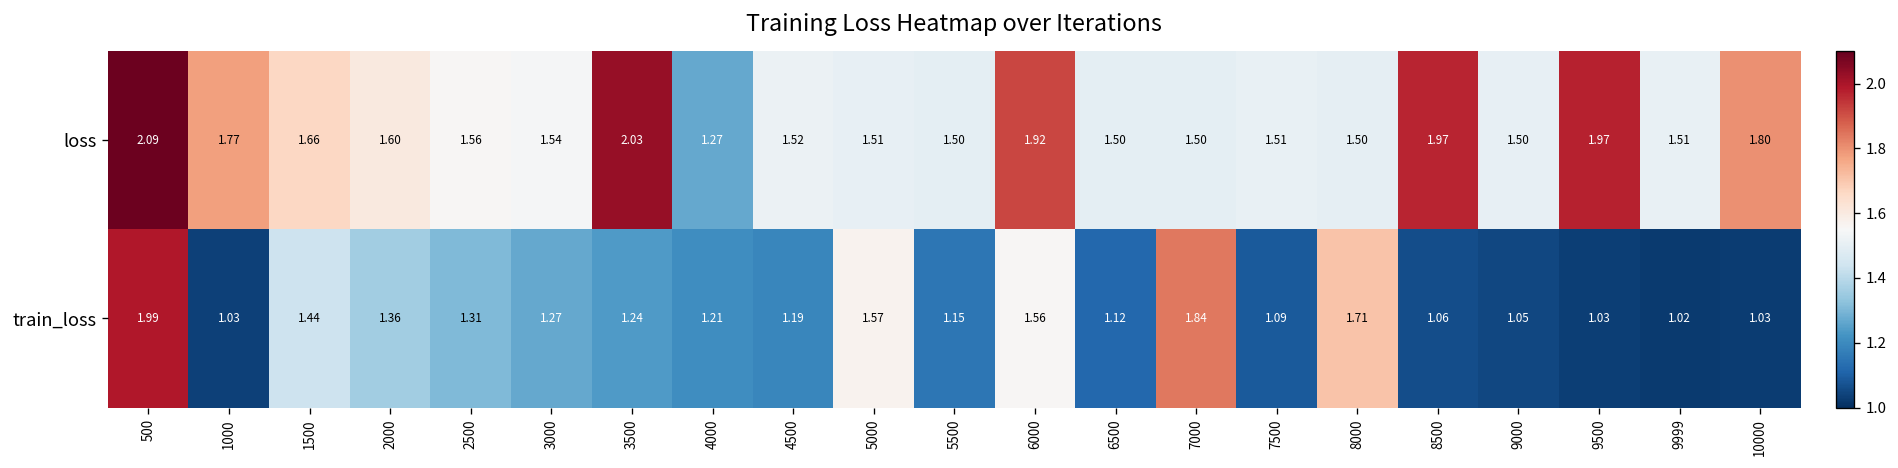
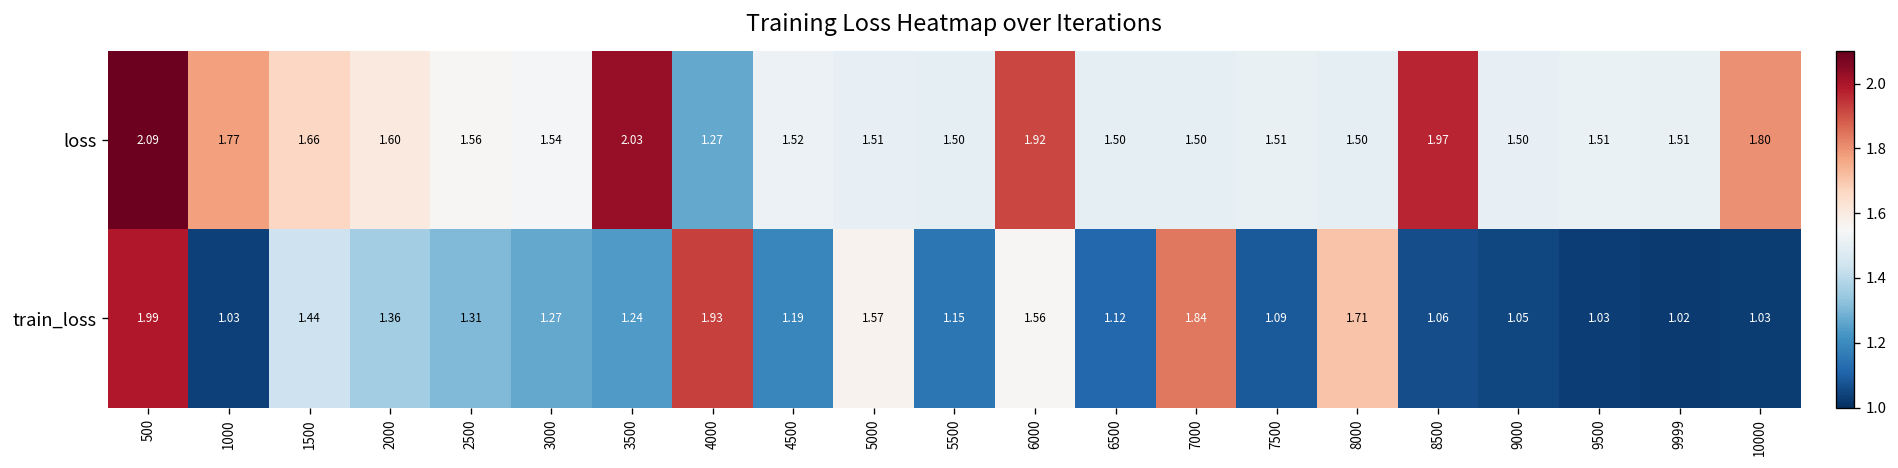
loss, 9500: 1.97 -> 1.51
train_loss, 4000: 1.21 -> 1.93
